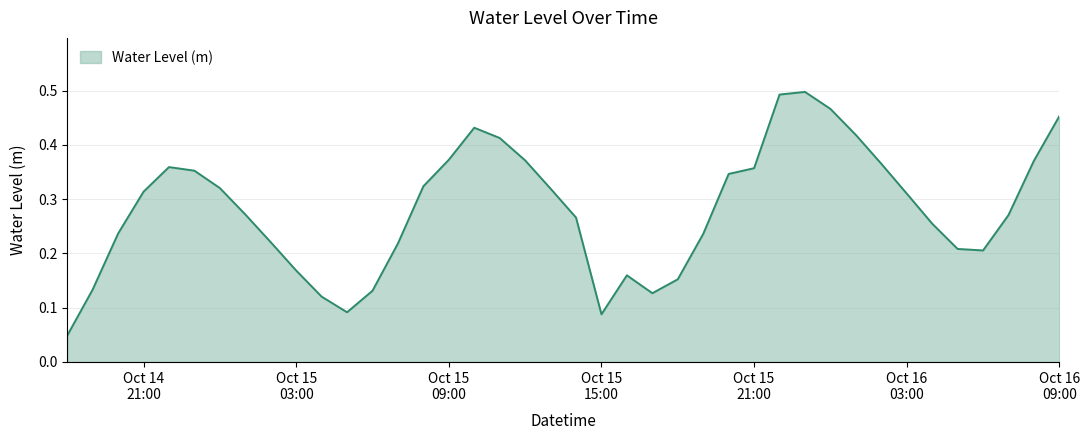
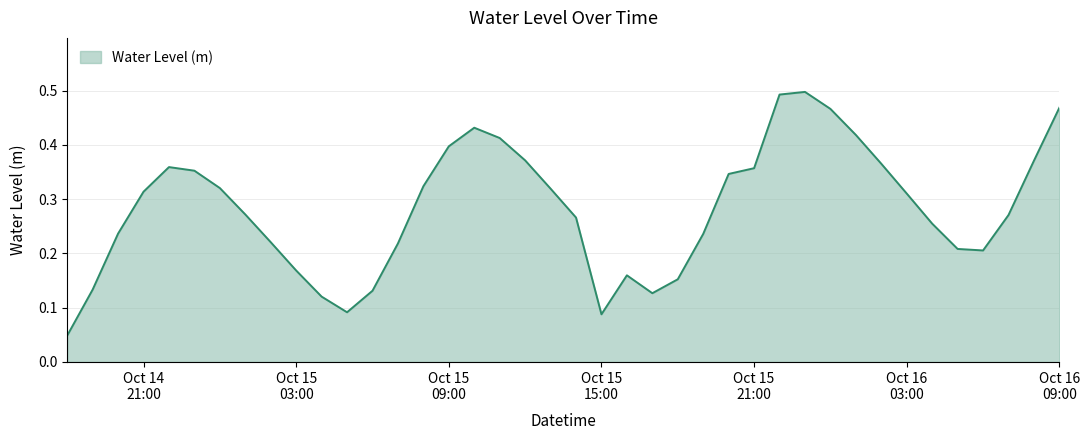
Oct 15 09:00: 0.37 -> 0.40
Oct 16 09:00: 0.45 -> 0.47
